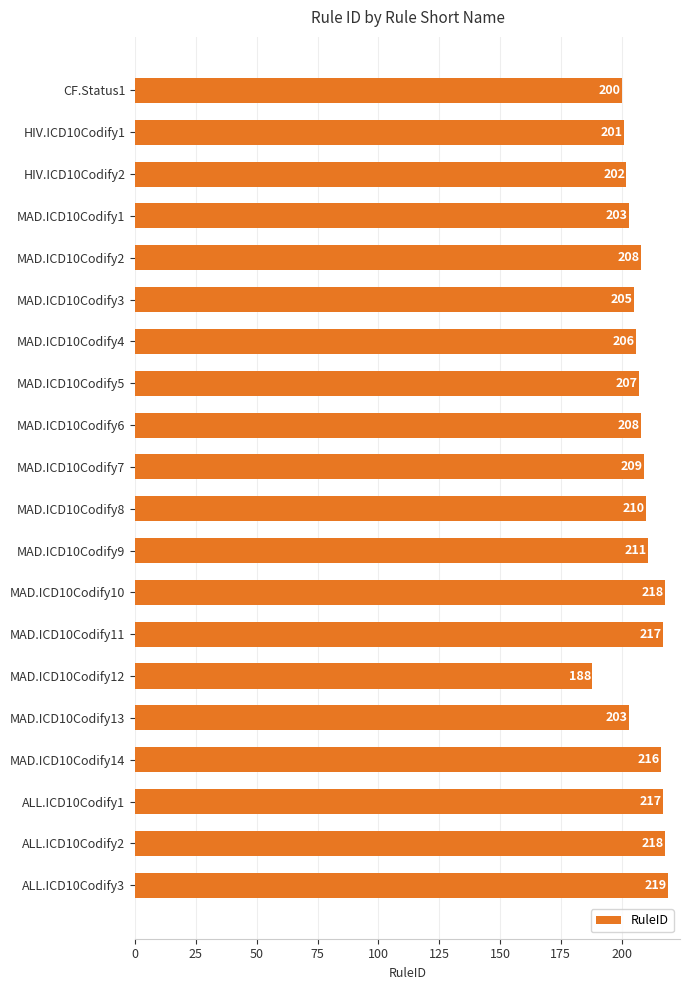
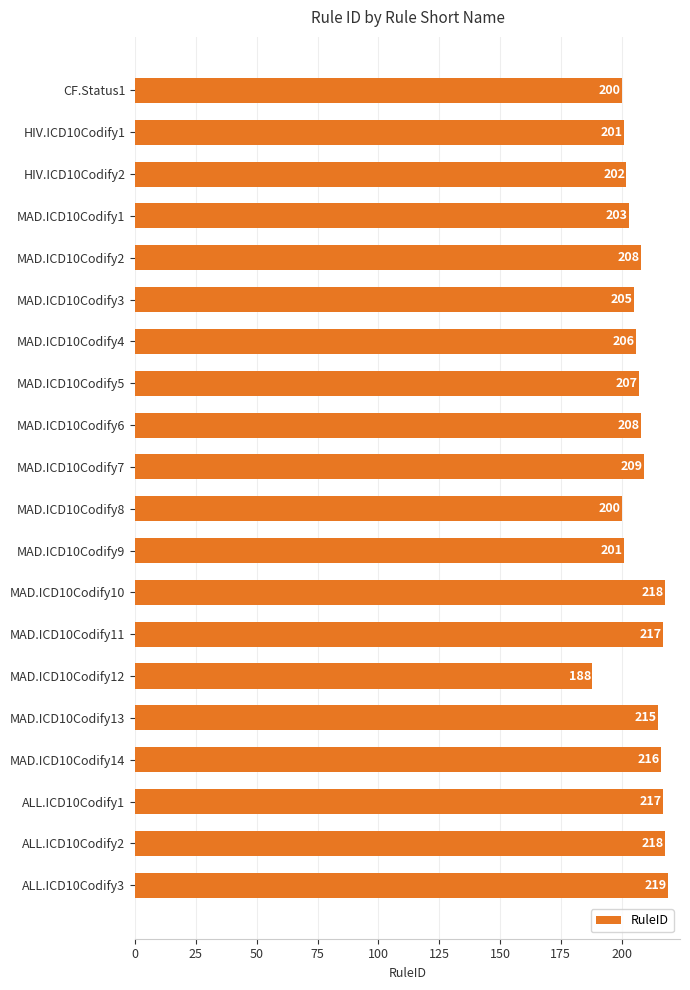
MAD.ICD10Codify8: 210 -> 200
MAD.ICD10Codify9: 211 -> 201
MAD.ICD10Codify13: 203 -> 215
